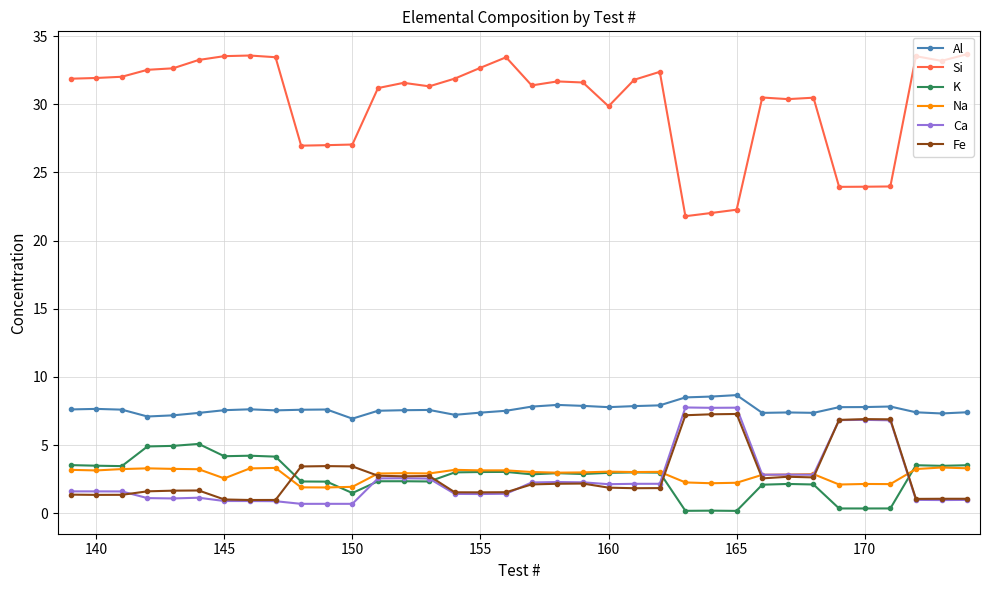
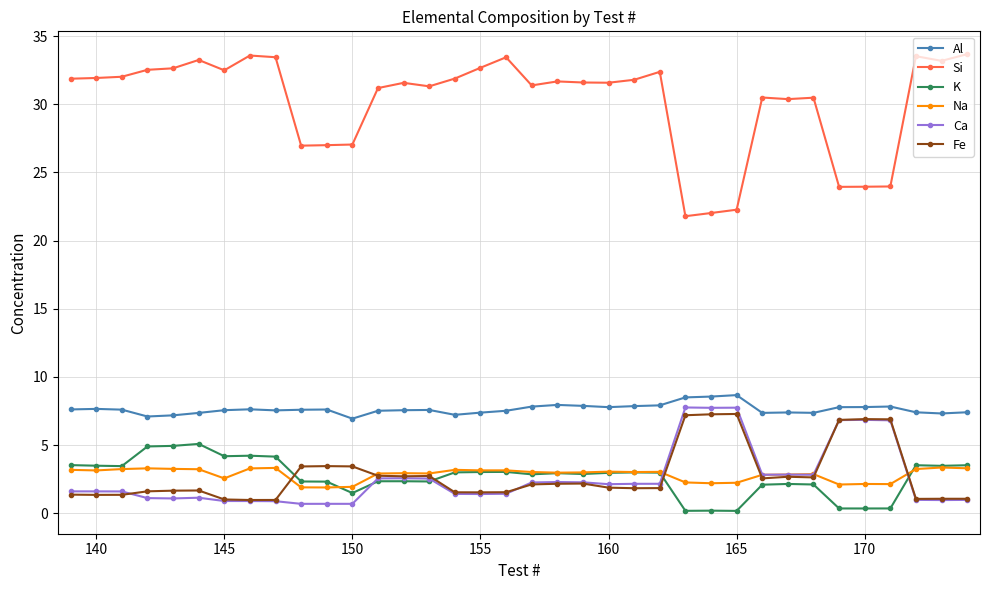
Si, 145: 33.5 -> 32.5
Si, 160: 29.9 -> 31.6
